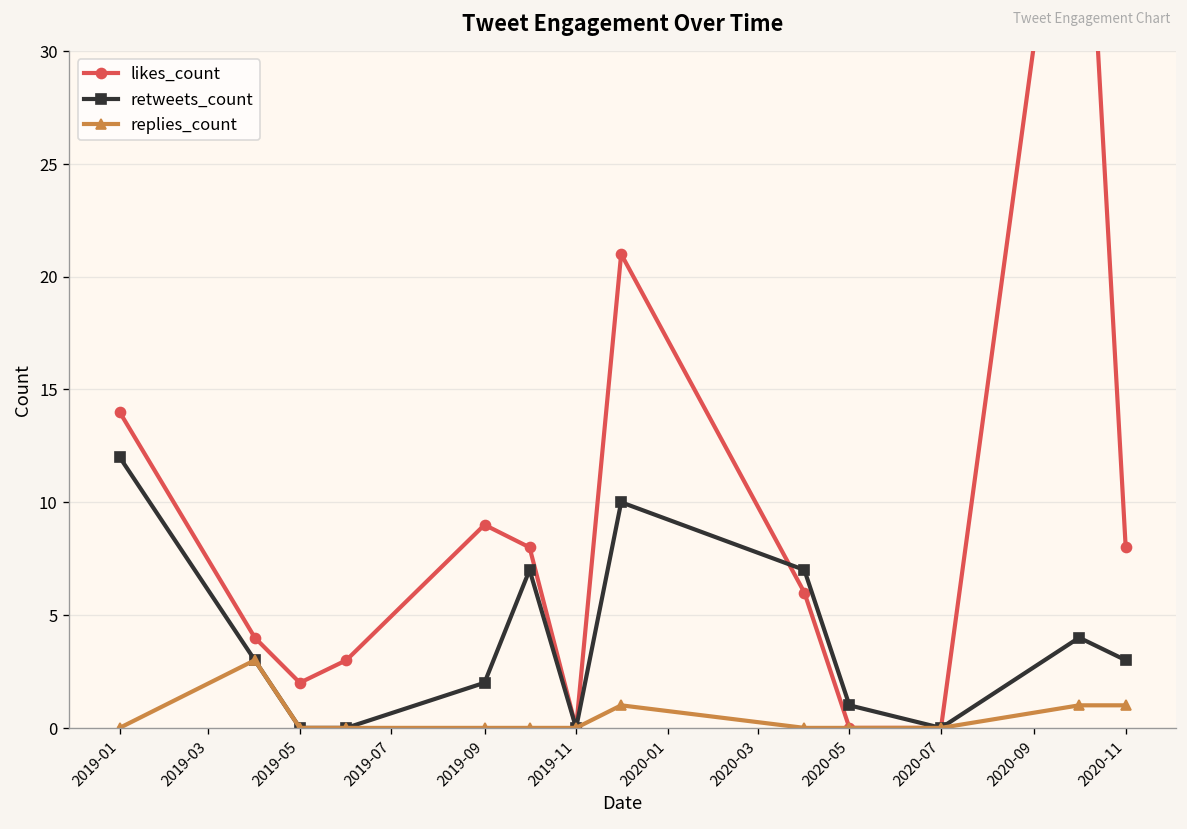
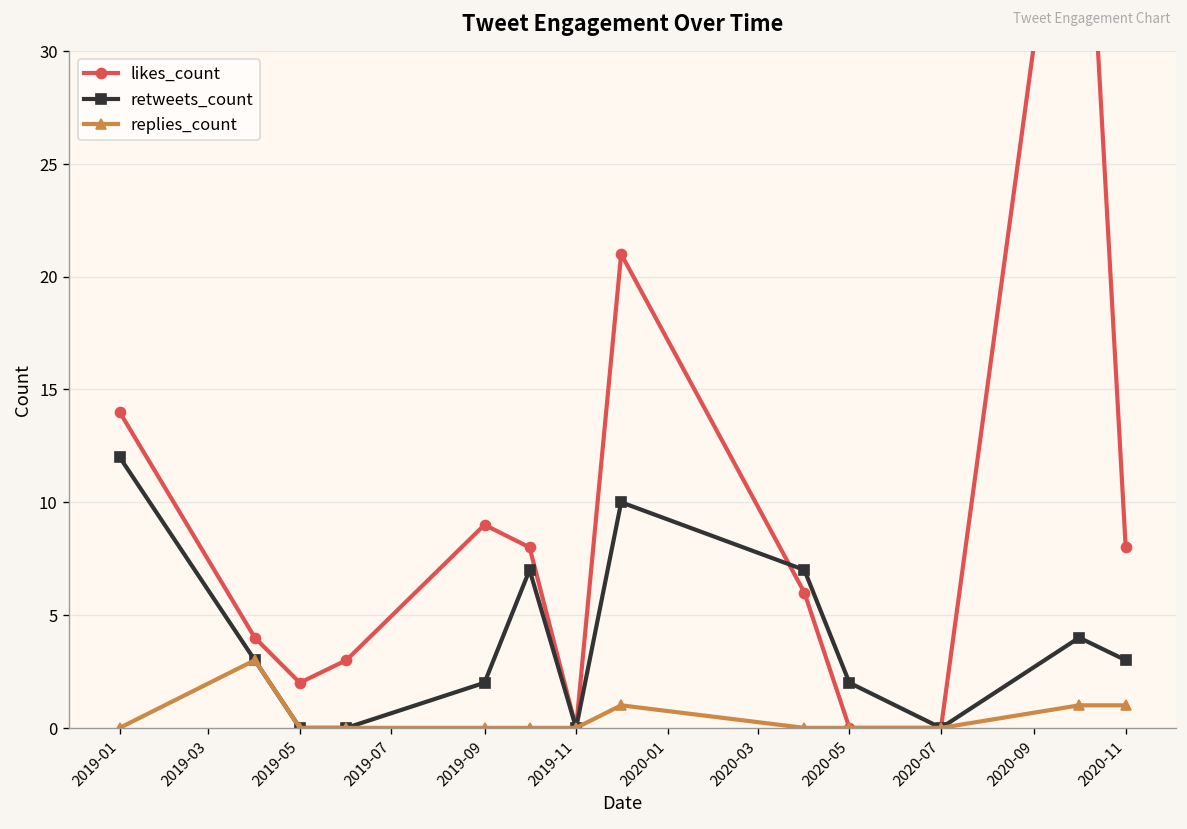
retweets_count, 2020-05: 1 -> 2
